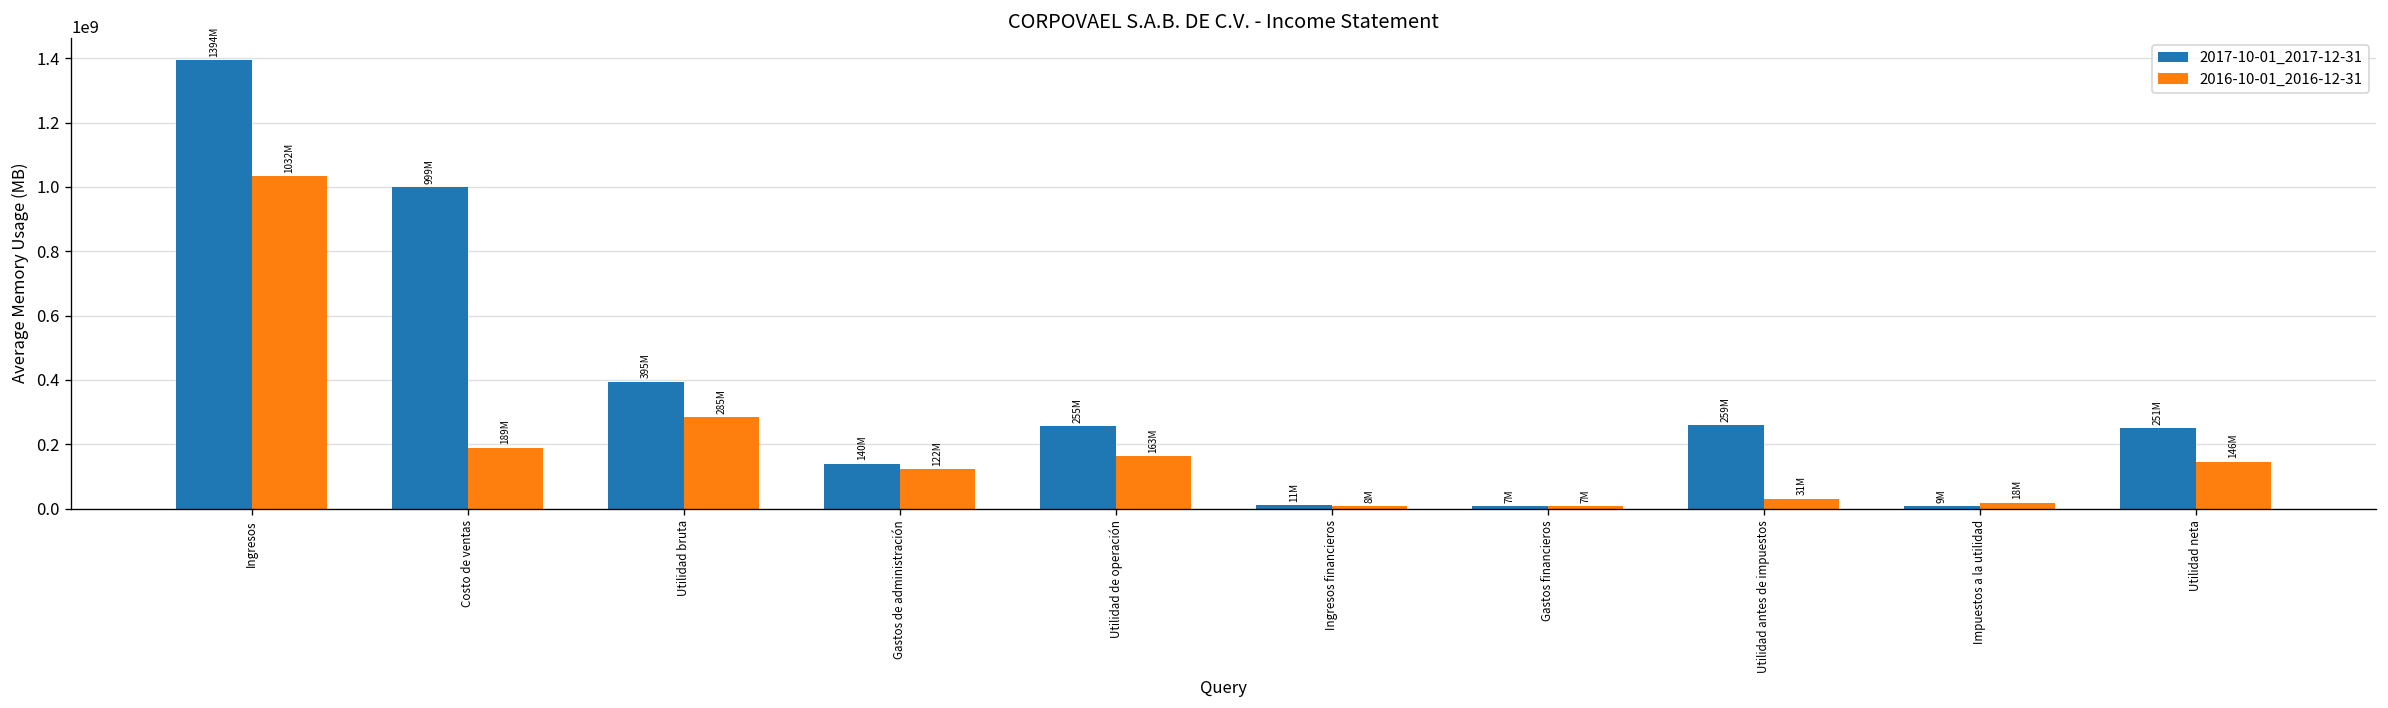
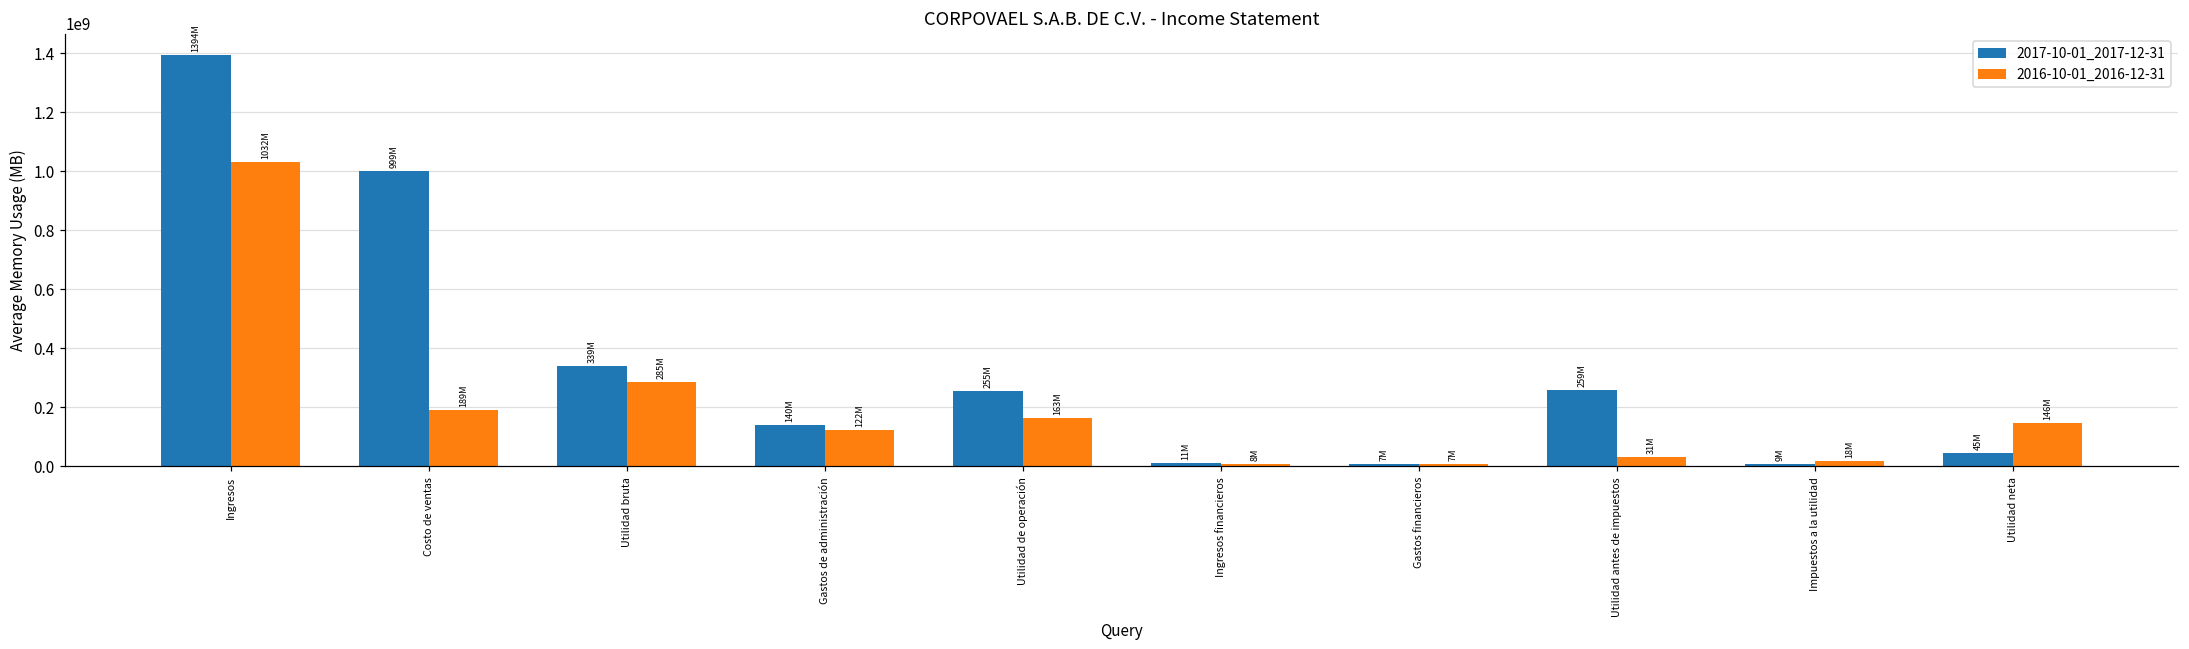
2017-10-01_2017-12-31, Utilidad bruta: 395M -> 339M
2017-10-01_2017-12-31, Utilidad neta: 251M -> 45M
